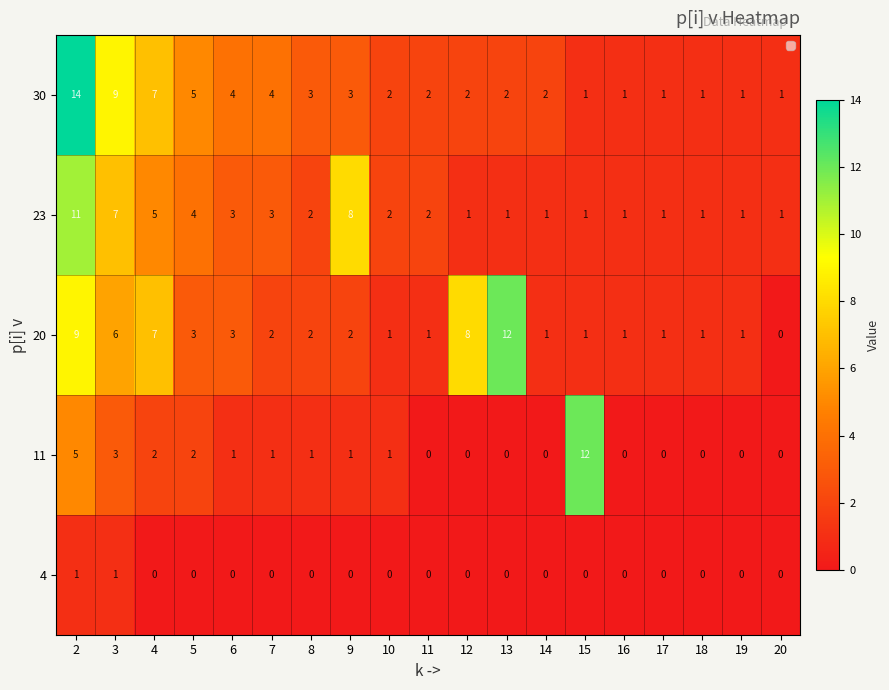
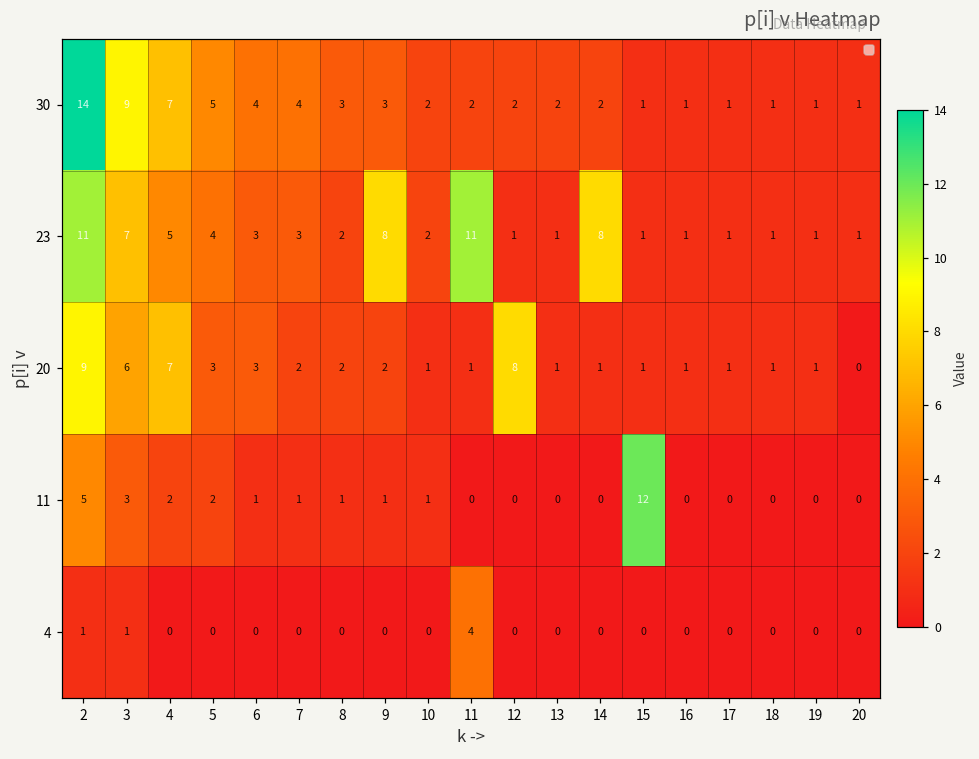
23, 11: 2 -> 11
23, 14: 1 -> 8
20, 13: 12 -> 1
4, 11: 0 -> 4
